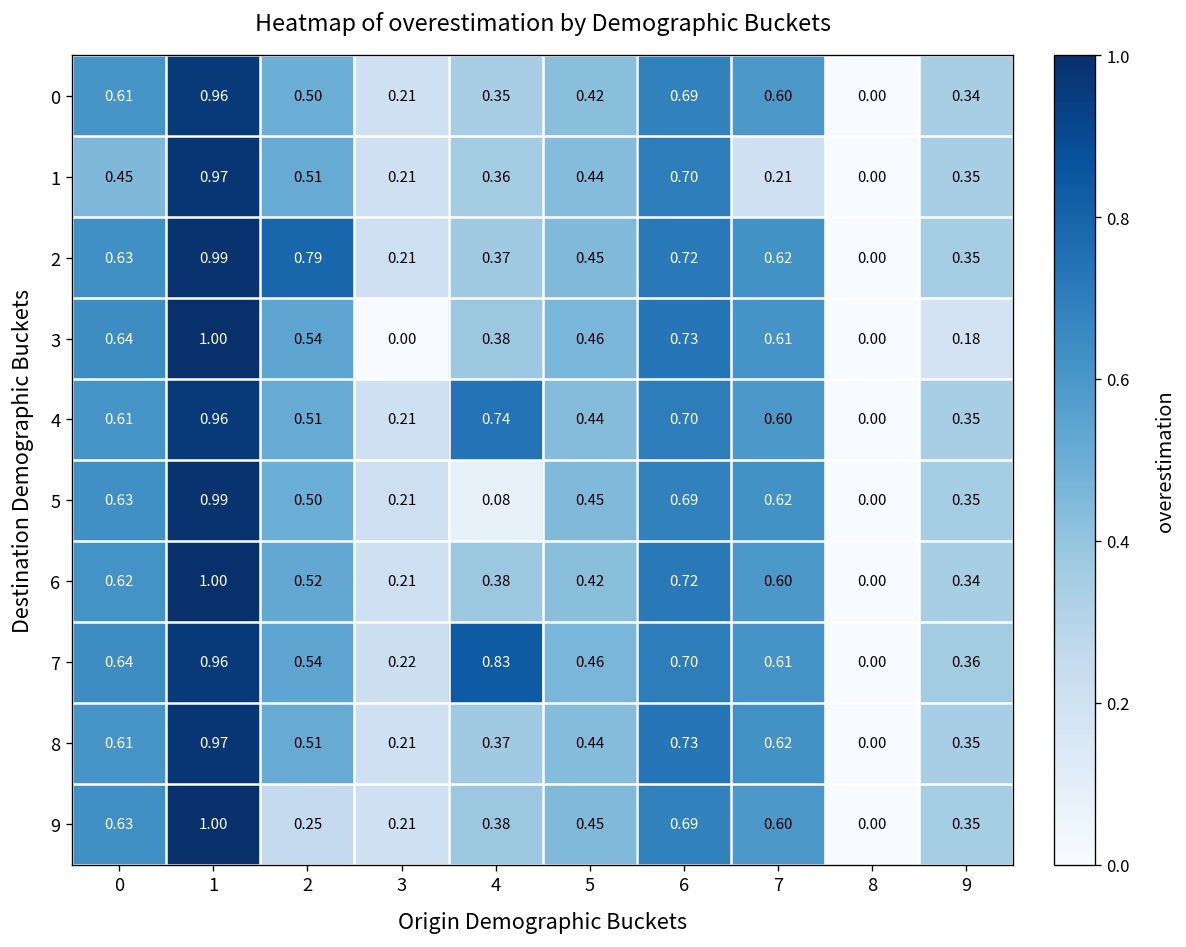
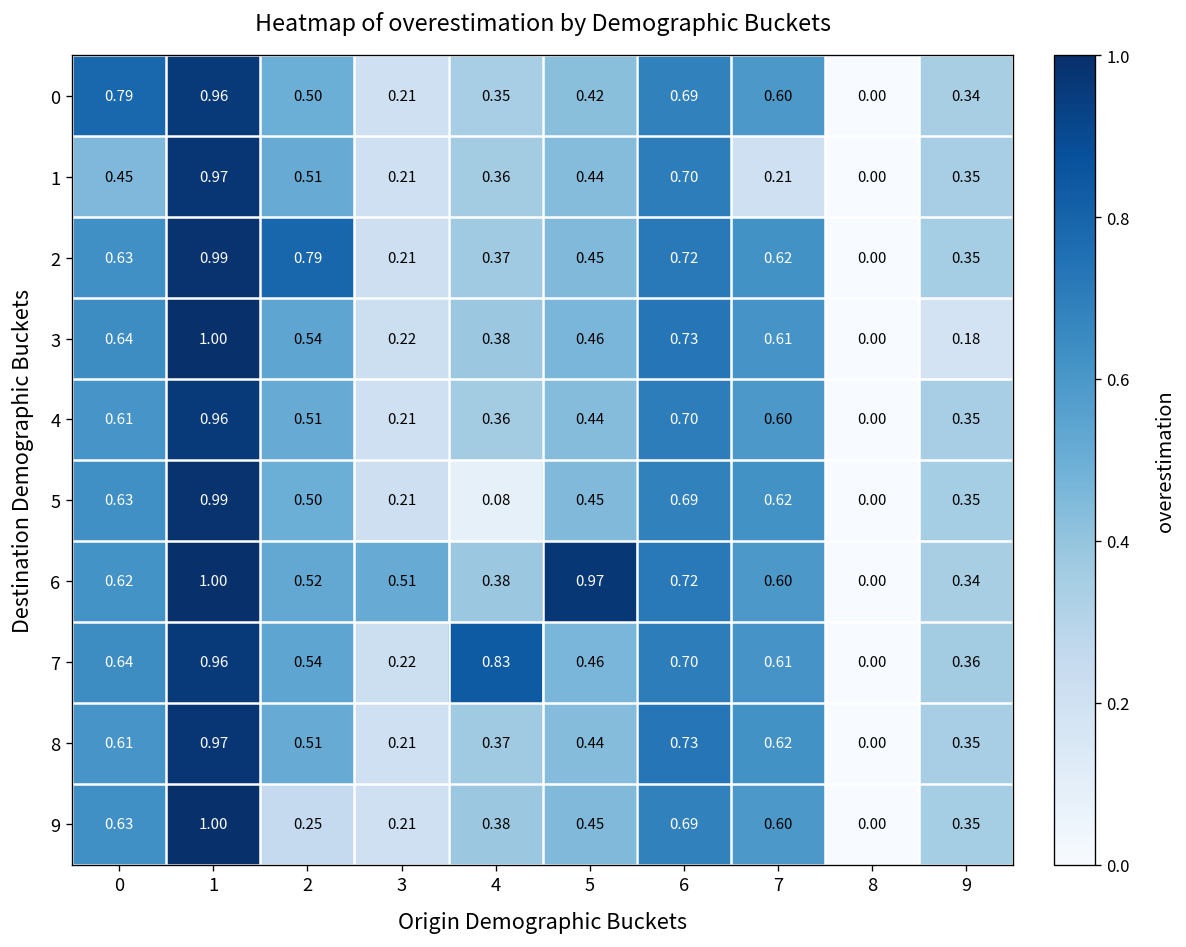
0, 0: 0.61 -> 0.79
3, 3: 0.00 -> 0.22
4, 4: 0.74 -> 0.36
6, 3: 0.21 -> 0.51
6, 5: 0.42 -> 0.97
